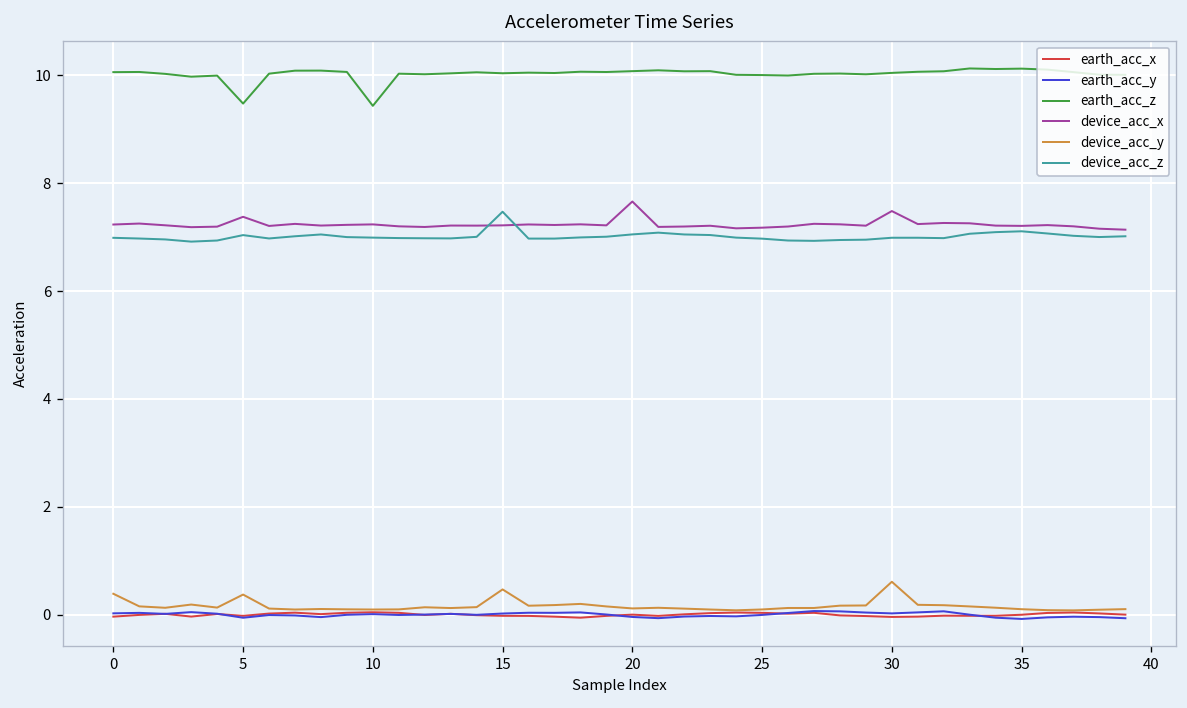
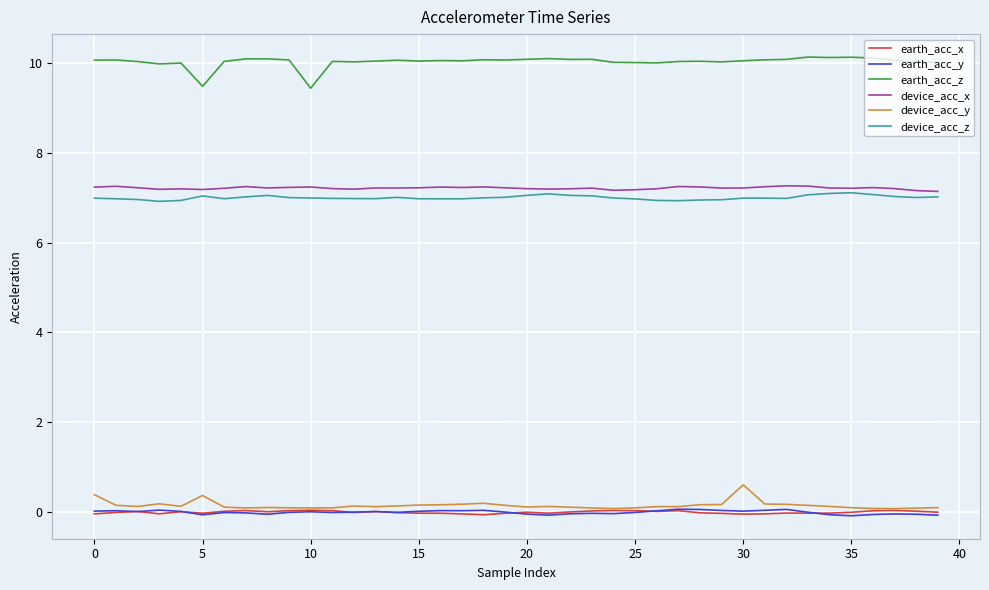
device_acc_x, 5: 7.4 -> 7.2
device_acc_y, 15: 0.5 -> 0.2
device_acc_z, 15: 7.5 -> 7.0
device_acc_x, 20: 7.7 -> 7.2
device_acc_x, 30: 7.5 -> 7.2
